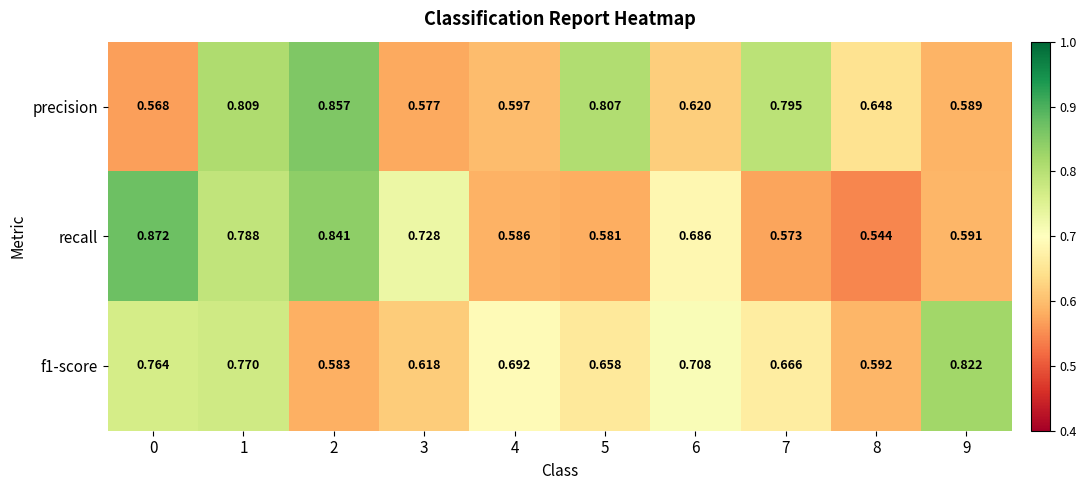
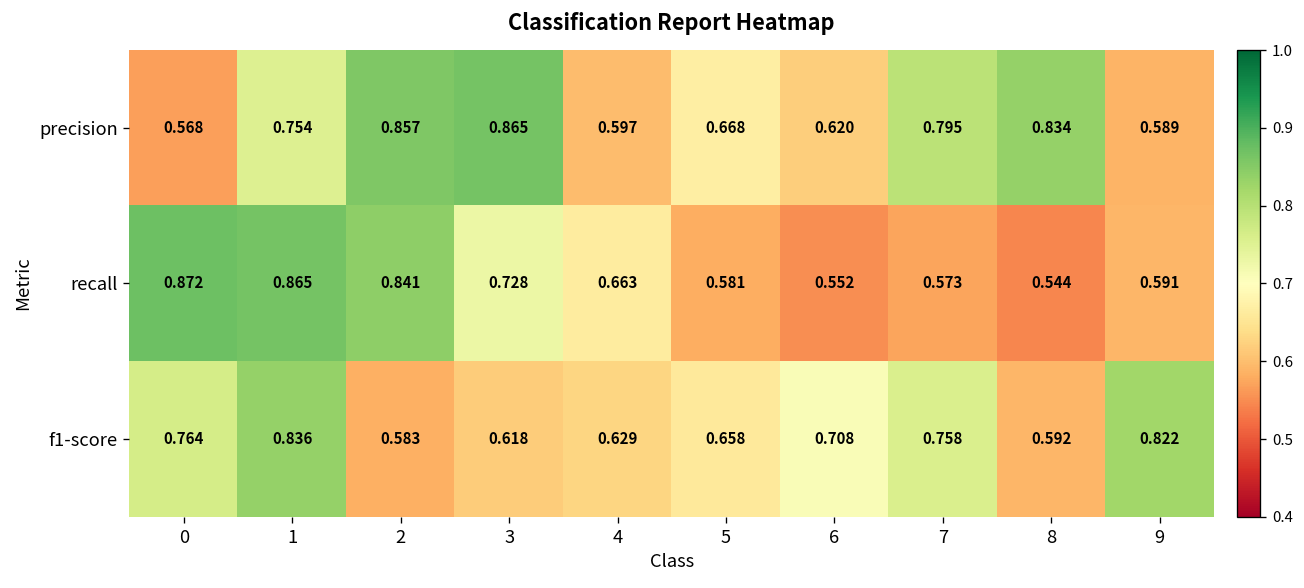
precision, 1: 0.809 -> 0.754
precision, 3: 0.577 -> 0.865
precision, 5: 0.807 -> 0.668
precision, 8: 0.648 -> 0.834
recall, 1: 0.788 -> 0.865
recall, 4: 0.586 -> 0.663
recall, 6: 0.686 -> 0.552
f1-score, 1: 0.770 -> 0.836
f1-score, 4: 0.692 -> 0.629
f1-score, 7: 0.666 -> 0.758
